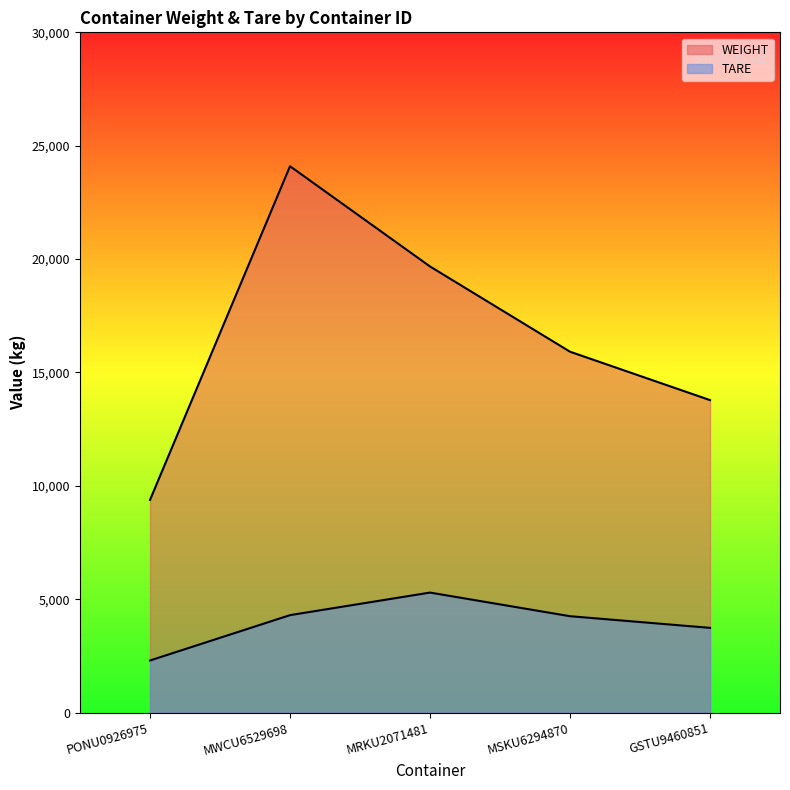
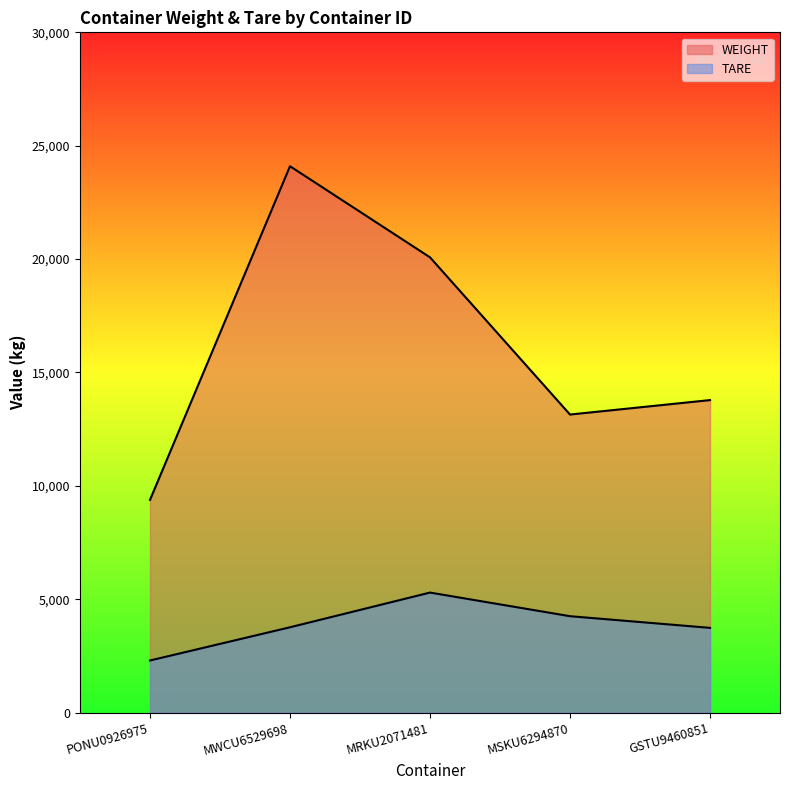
TARE, MWCU6529698: 4,300 -> 3,800
WEIGHT, MRKU2071481: 19,700 -> 20,100
WEIGHT, MSKU6294870: 15,900 -> 13,100
